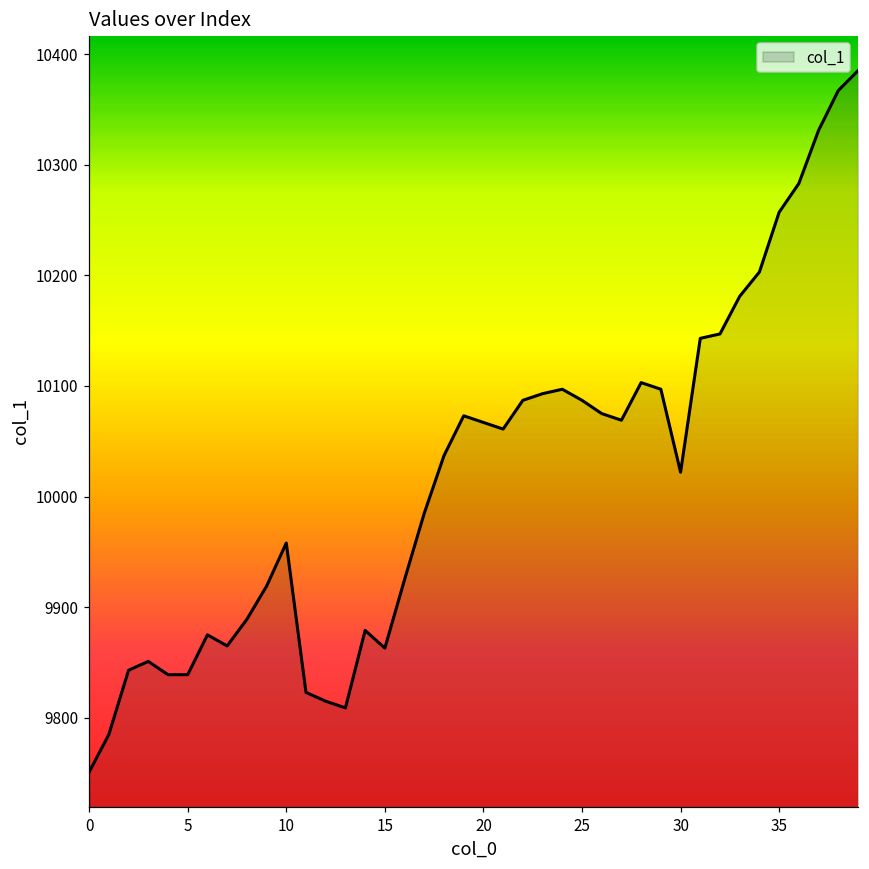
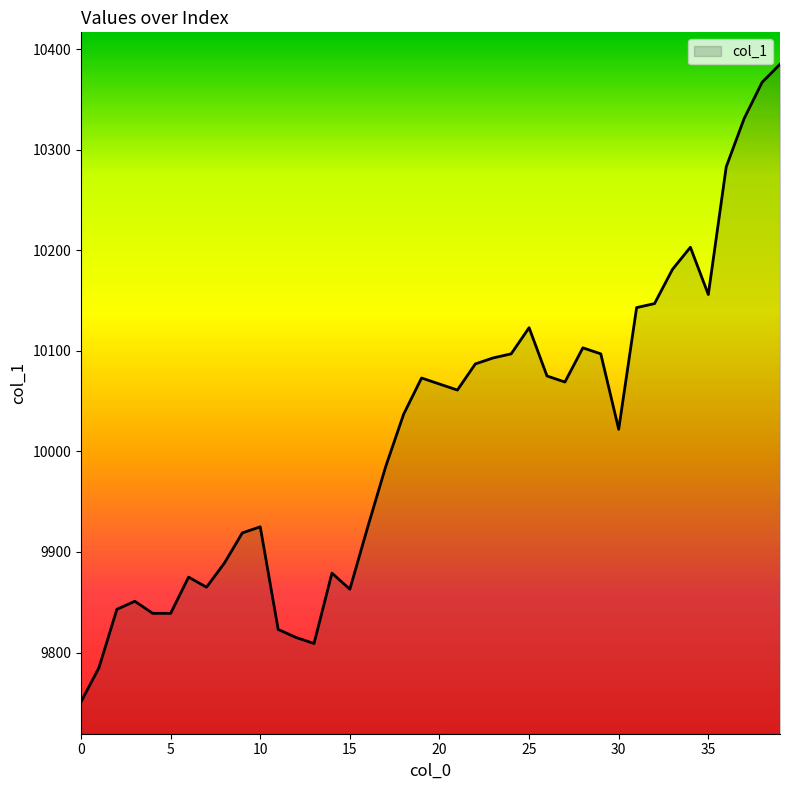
10: 9958 -> 9925
25: 10087 -> 10123
35: 10257 -> 10156
